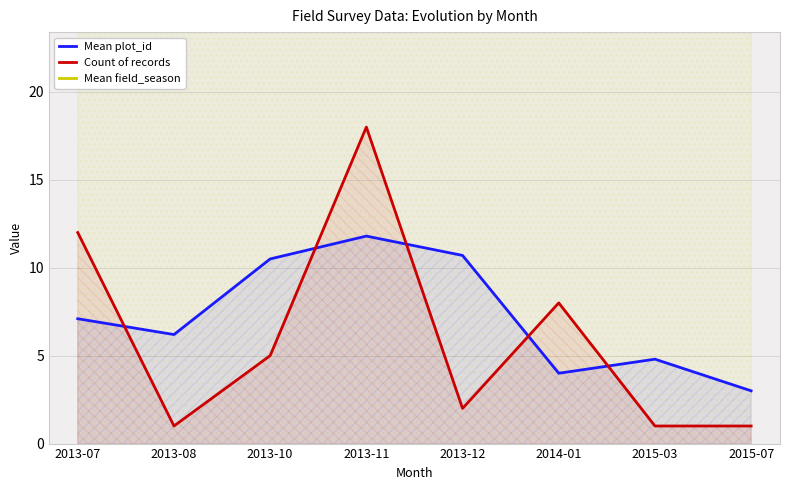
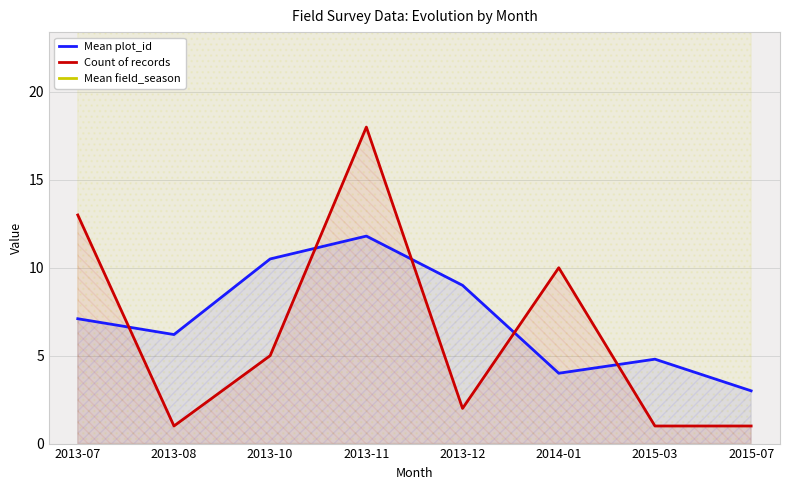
Count of records, 2013-07: 12 -> 13
Mean plot_id, 2013-12: 10.7 -> 9.0
Count of records, 2014-01: 8 -> 10
